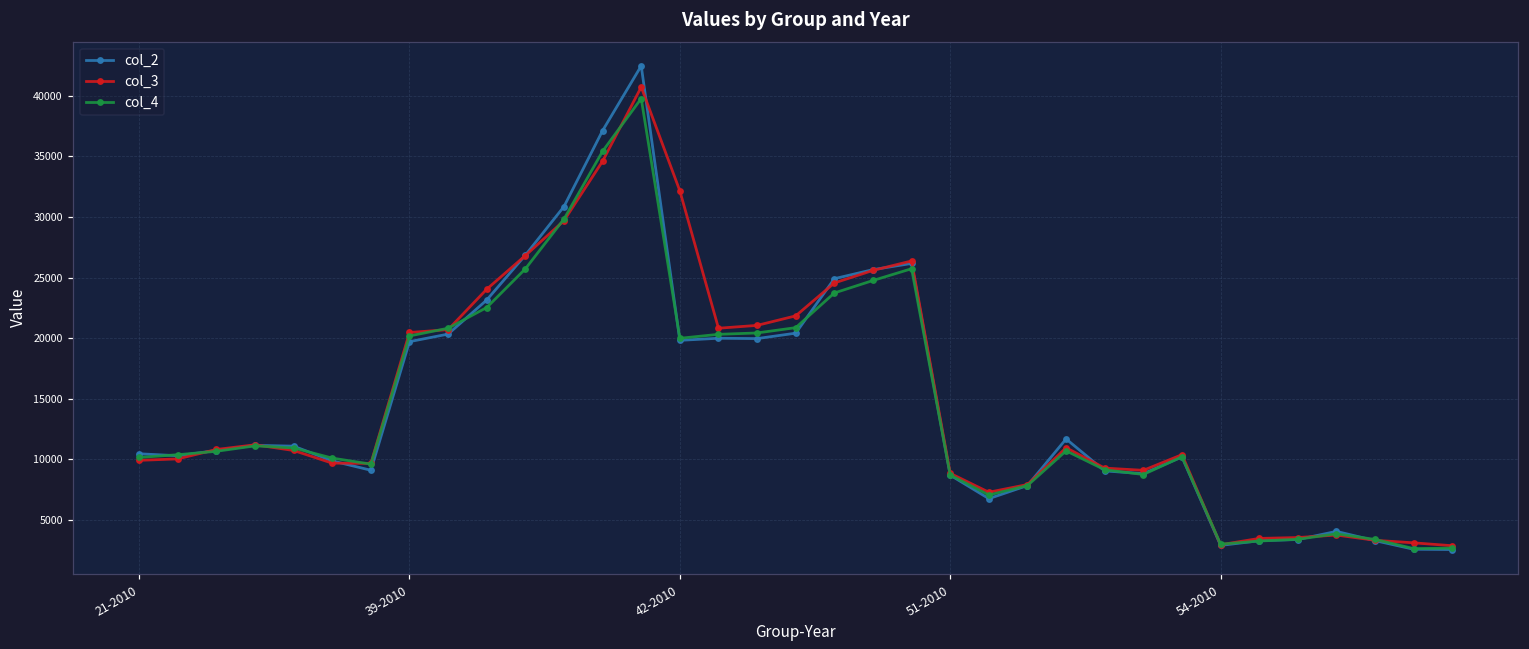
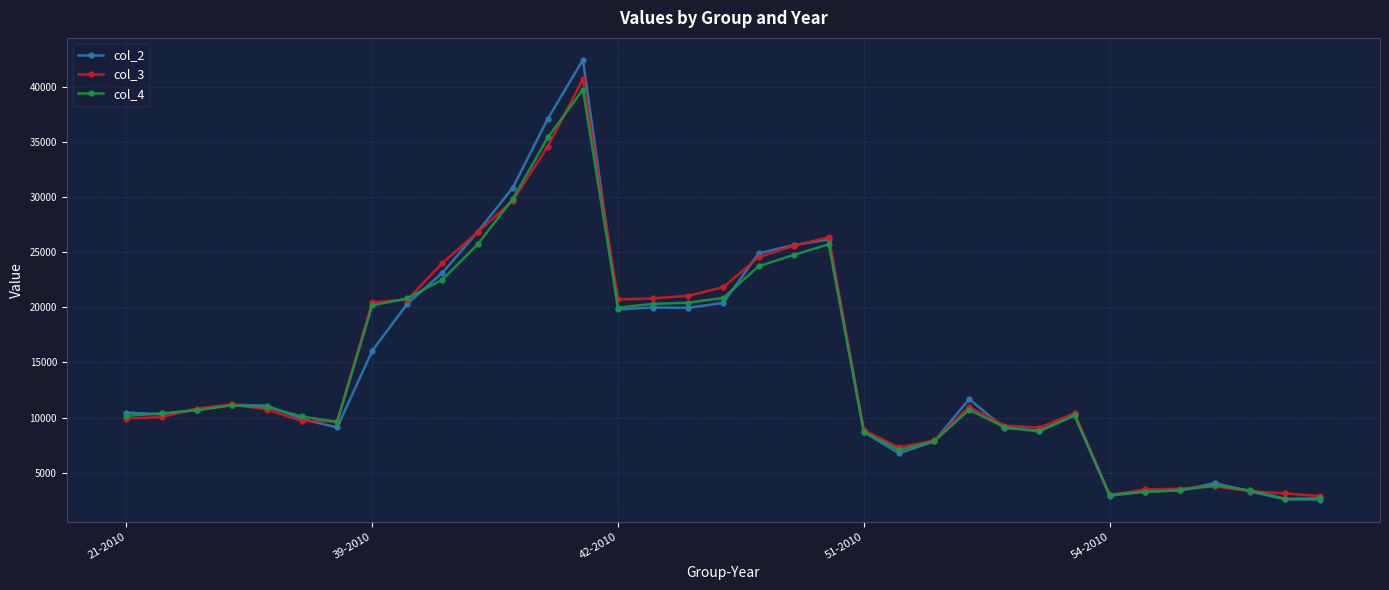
col_2, 39-2010: 19700 -> 16100
col_3, 42-2010: 32100 -> 20700
